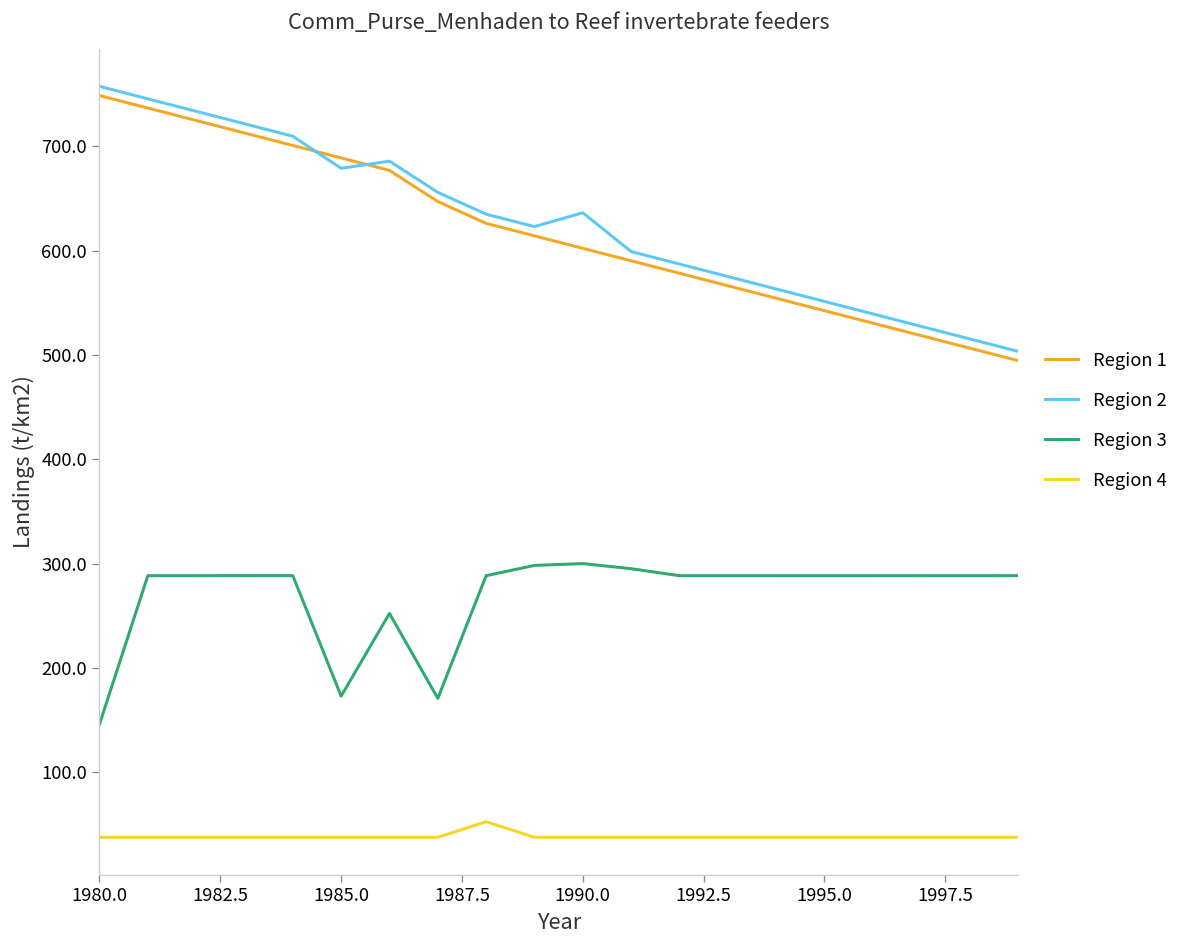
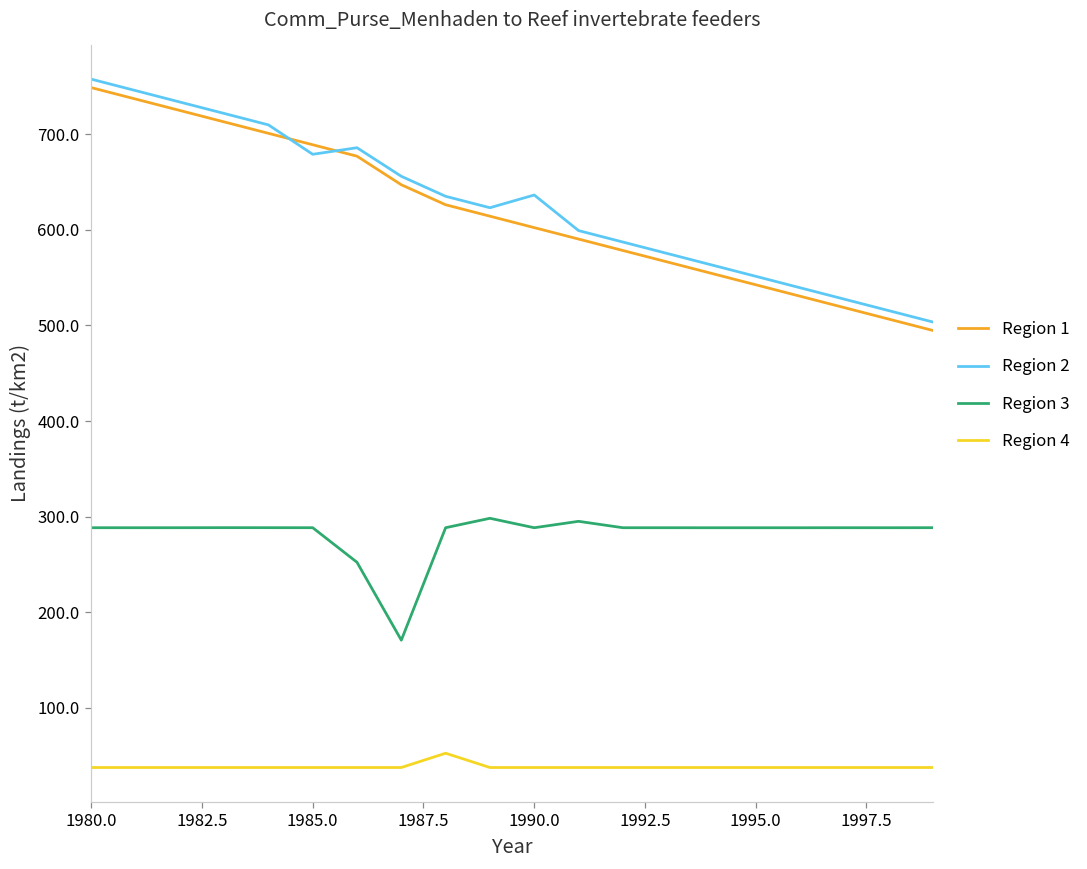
Region 3, 1980.0: 150 -> 290
Region 3, 1985.0: 170 -> 290
Region 3, 1990.0: 300 -> 290
